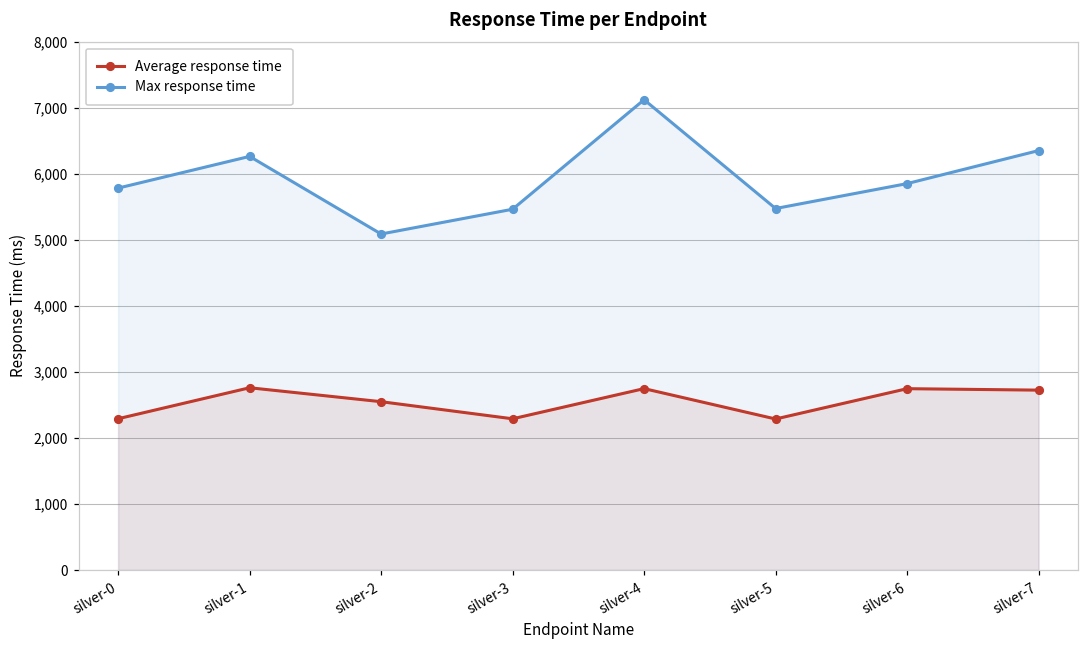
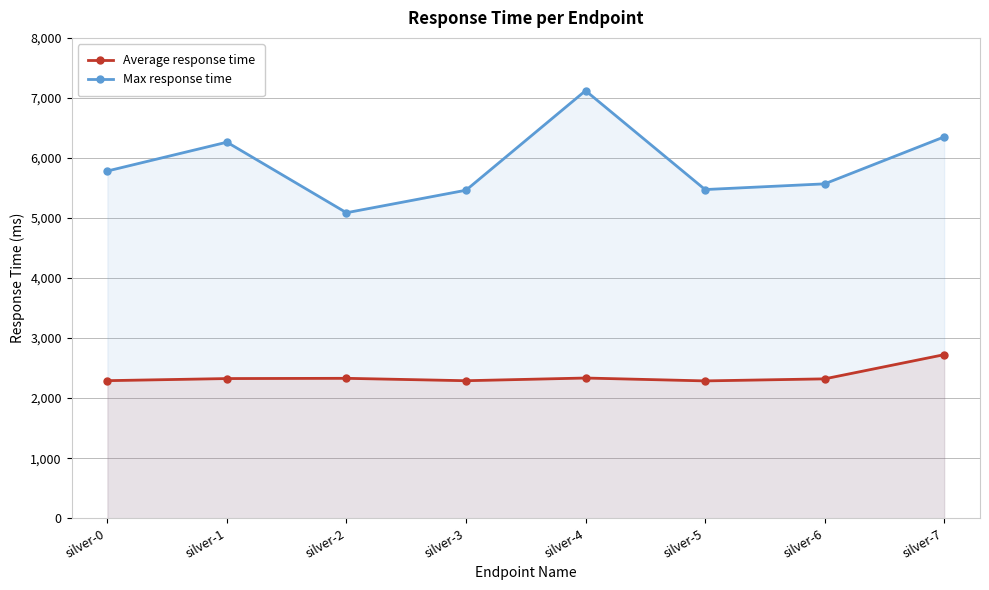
Average response time, silver-1: 2,800 -> 2,300
Average response time, silver-2: 2,500 -> 2,300
Average response time, silver-4: 2,700 -> 2,300
Average response time, silver-6: 2,700 -> 2,300
Max response time, silver-6: 5,900 -> 5,600
